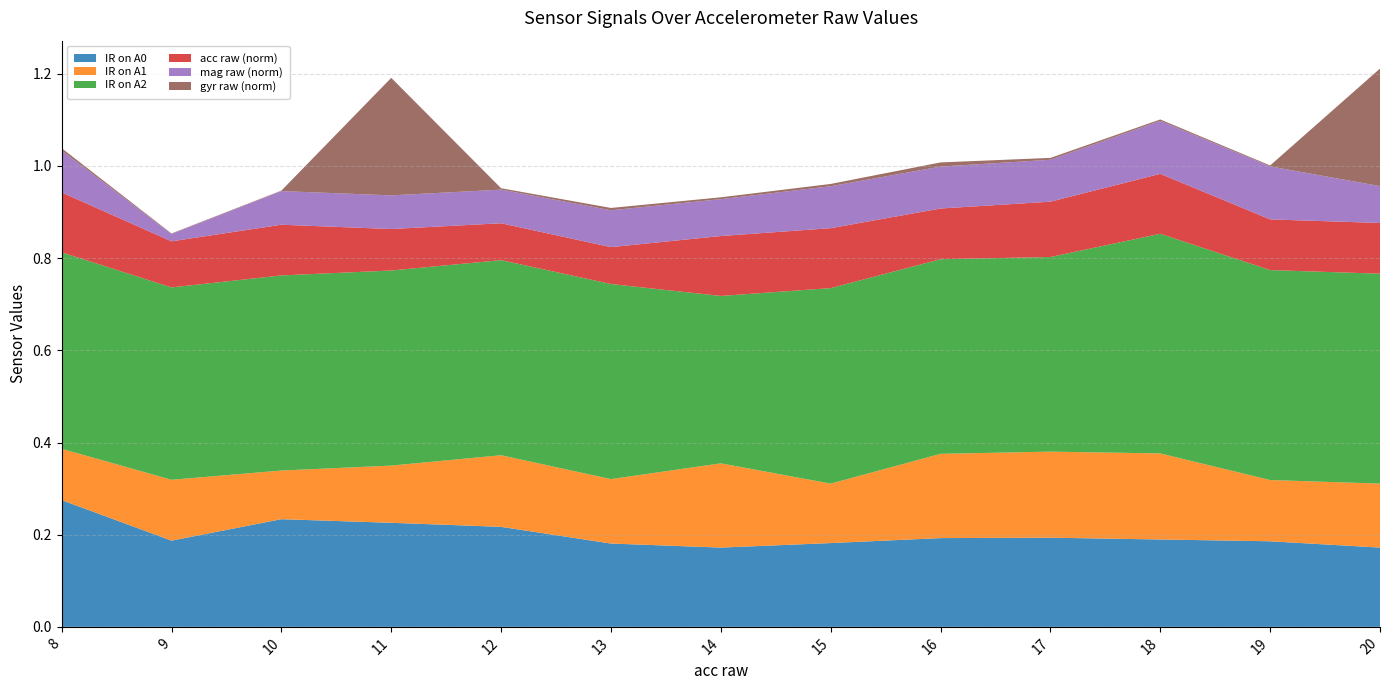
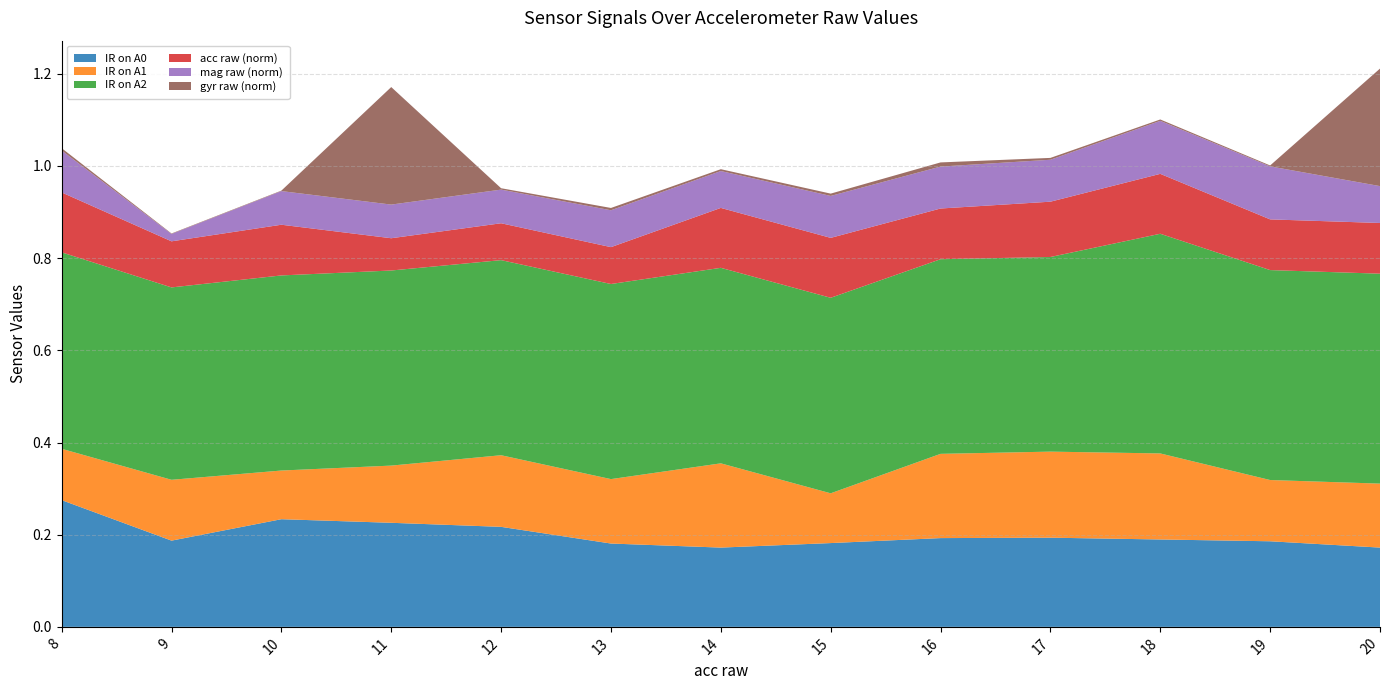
acc raw (norm), 11: 0.09 -> 0.07
IR on A2, 14: 0.36 -> 0.42
IR on A1, 15: 0.13 -> 0.11
